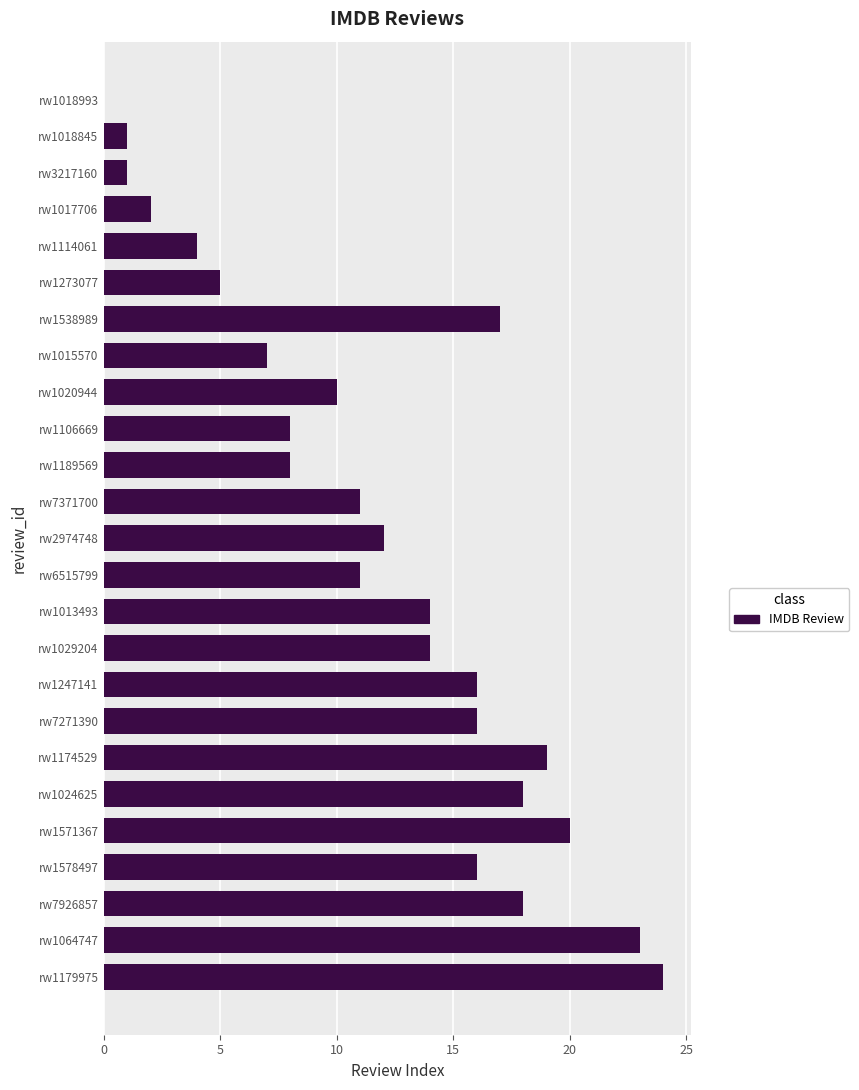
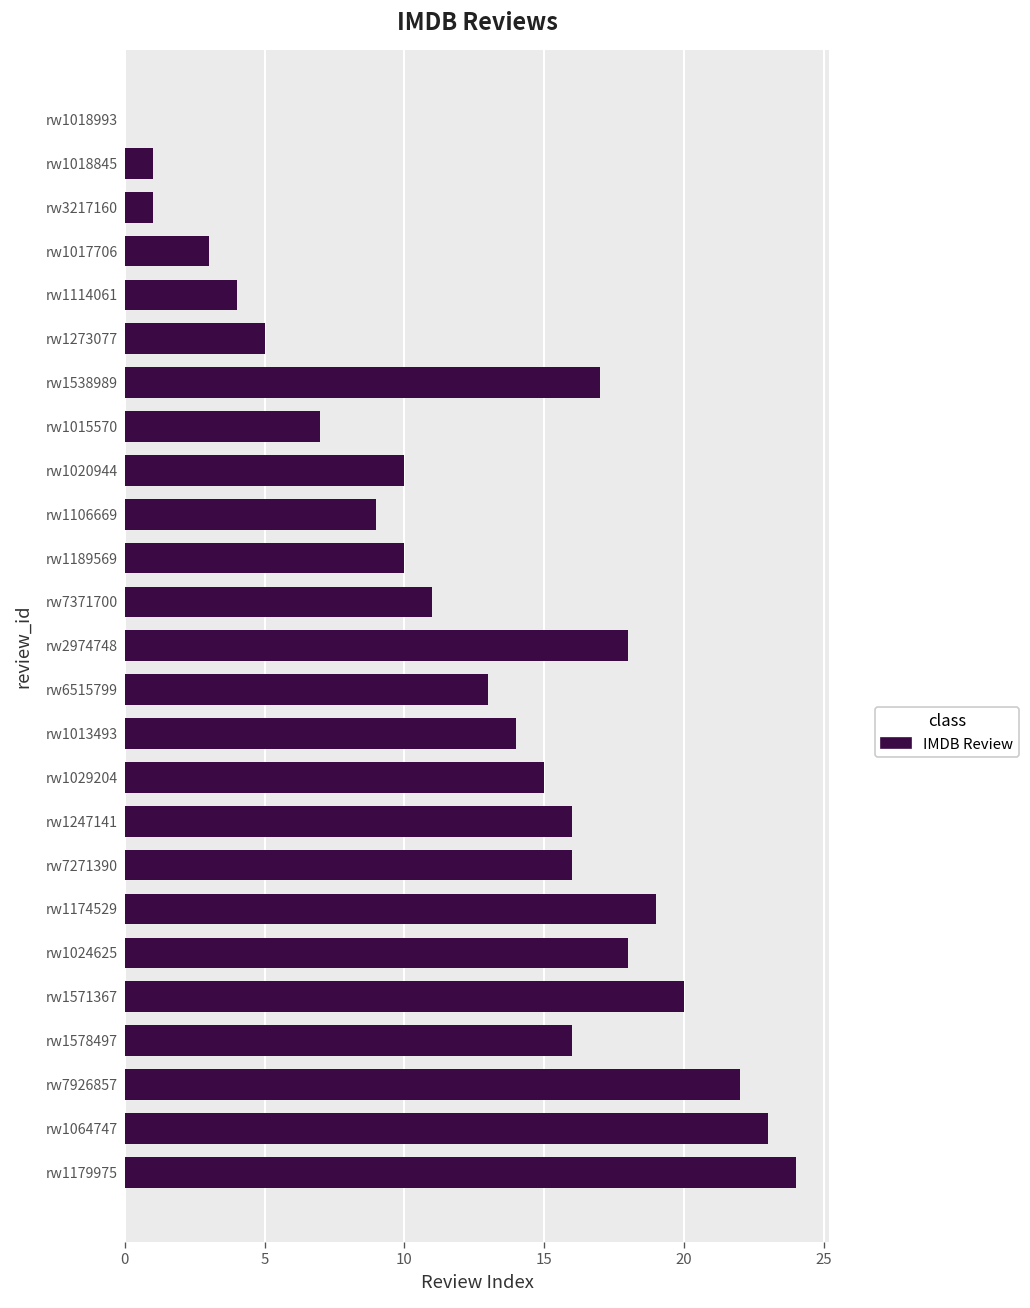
rw1017706: 2 -> 3
rw1106669: 8 -> 9
rw1189569: 8 -> 10
rw2974748: 12 -> 18
rw6515799: 11 -> 13
rw1029204: 14 -> 15
rw7926857: 18 -> 22
